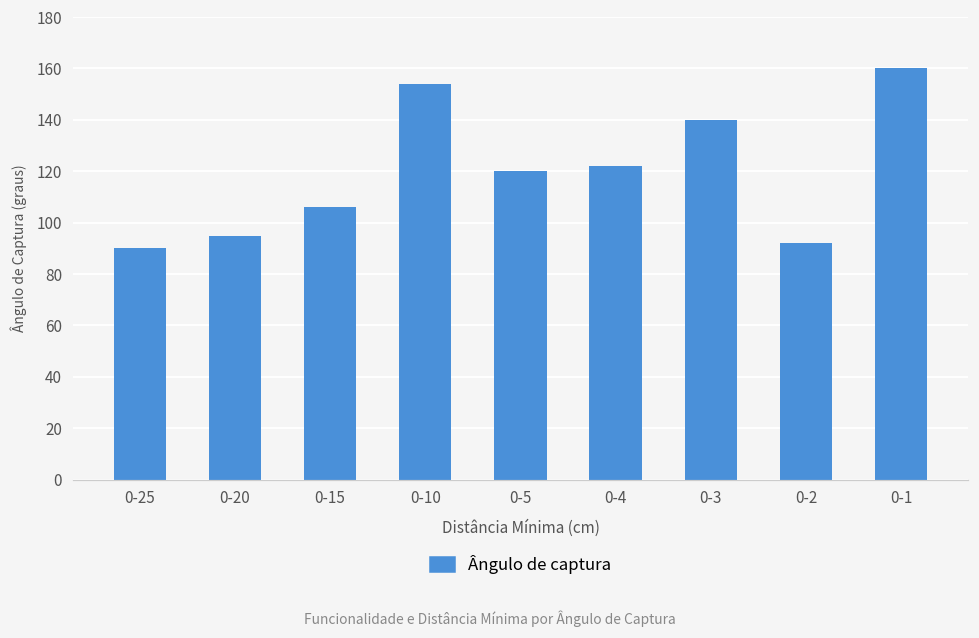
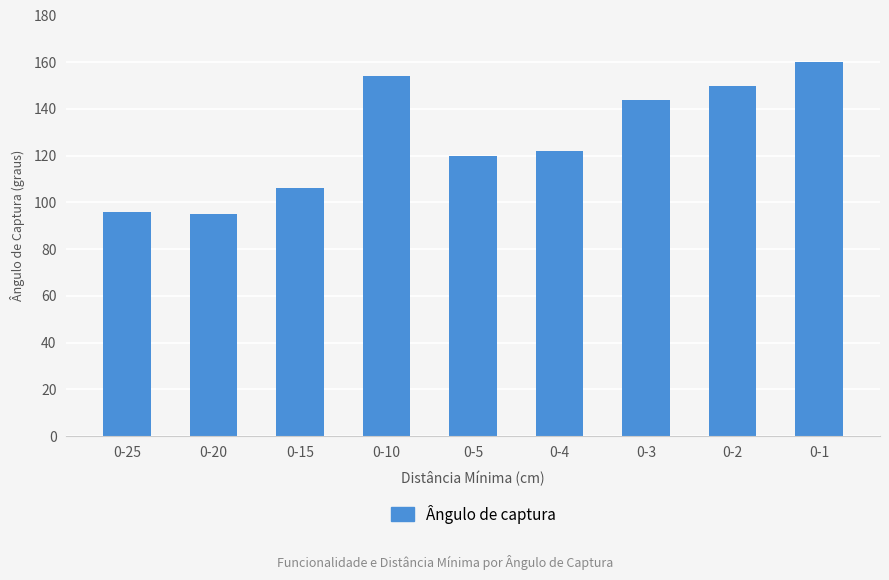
0-25: 90 -> 96
0-3: 140 -> 144
0-2: 92 -> 150
